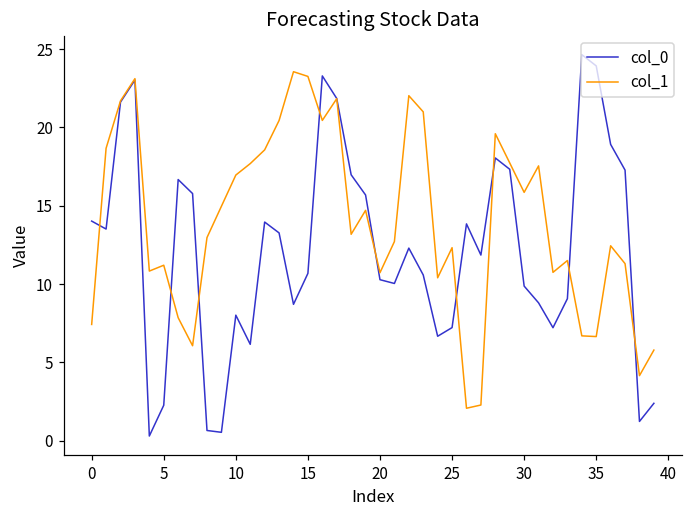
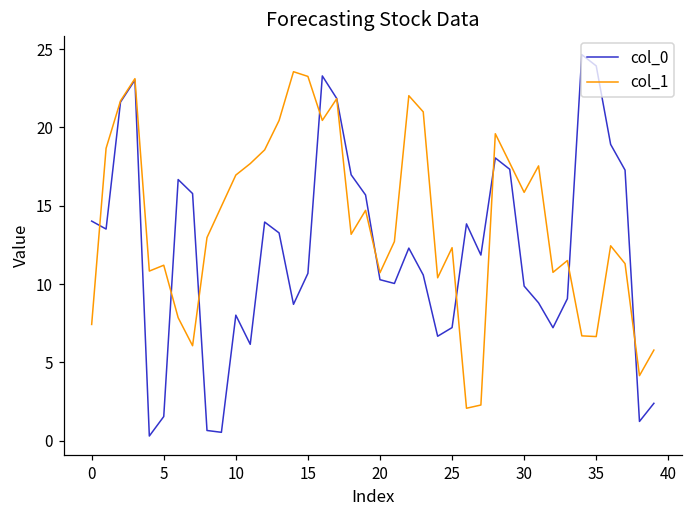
col_0, 5: 2.3 -> 1.5
